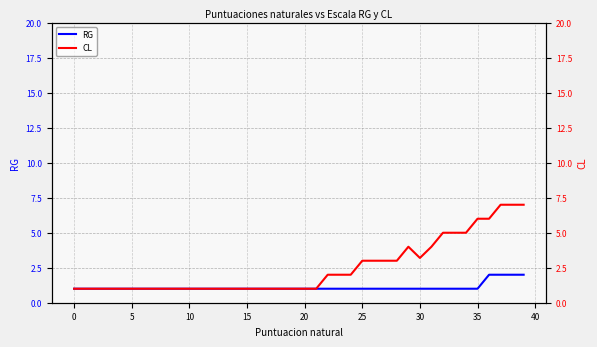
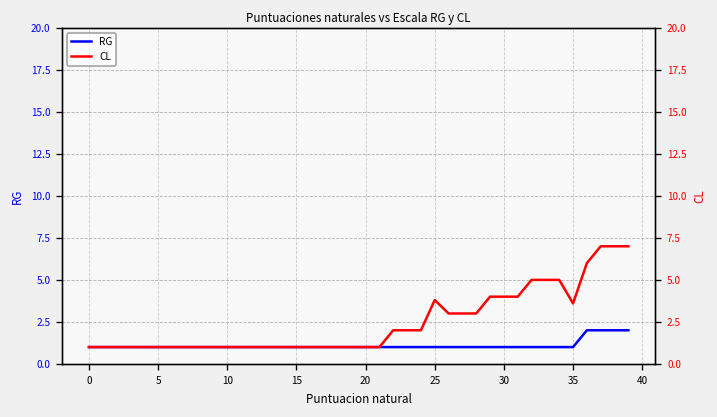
CL, 25: 3.0 -> 3.8
CL, 30: 3.2 -> 4.0
CL, 35: 6.0 -> 3.6
